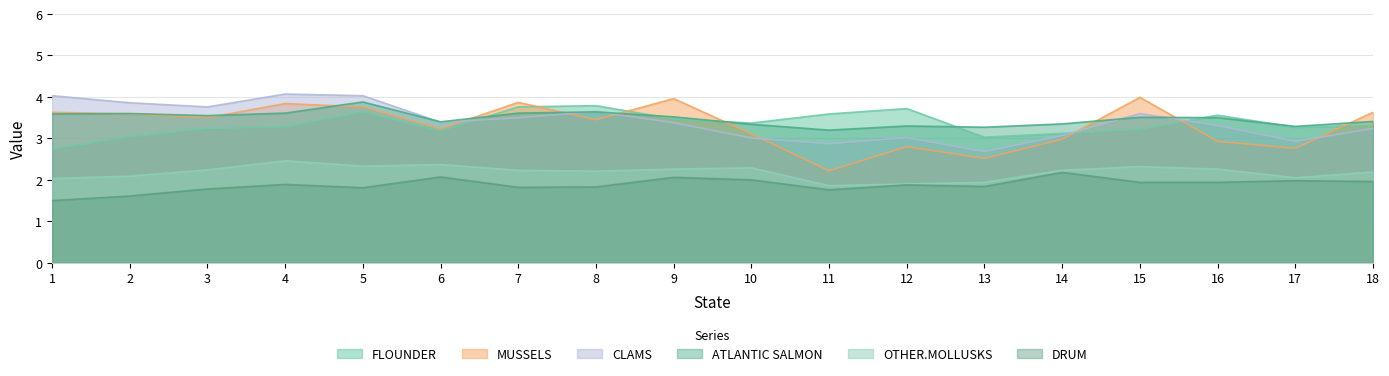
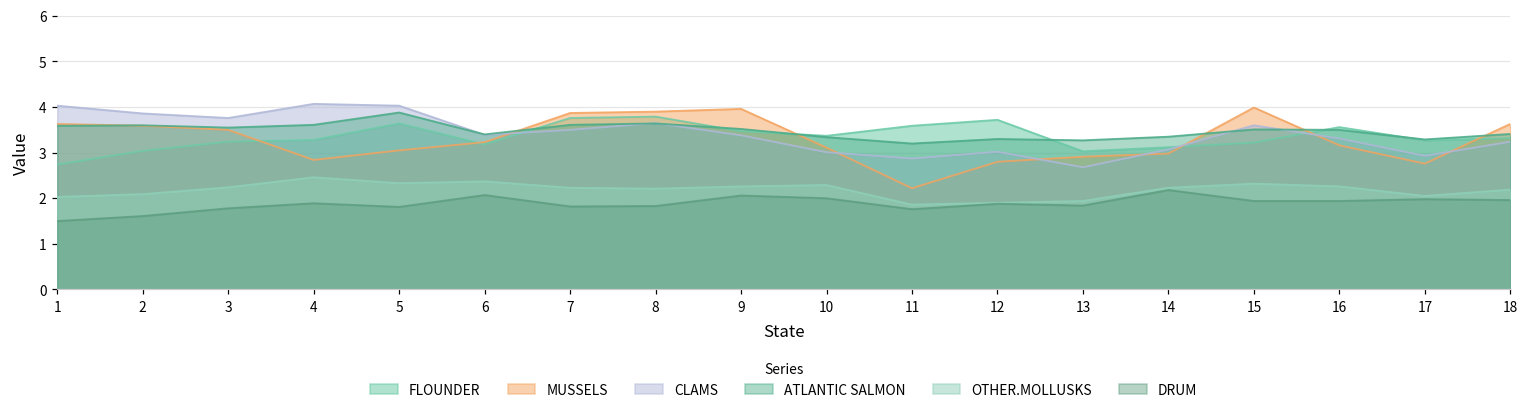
MUSSELS, 4: 3.8 -> 2.8
MUSSELS, 5: 3.8 -> 3.1
MUSSELS, 8: 3.5 -> 3.9
MUSSELS, 13: 2.5 -> 2.9
MUSSELS, 16: 2.9 -> 3.2
